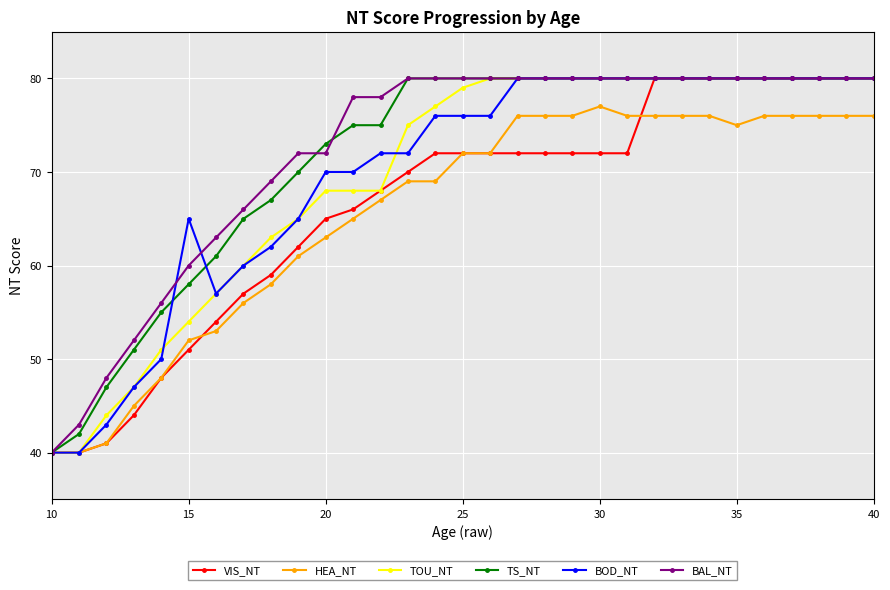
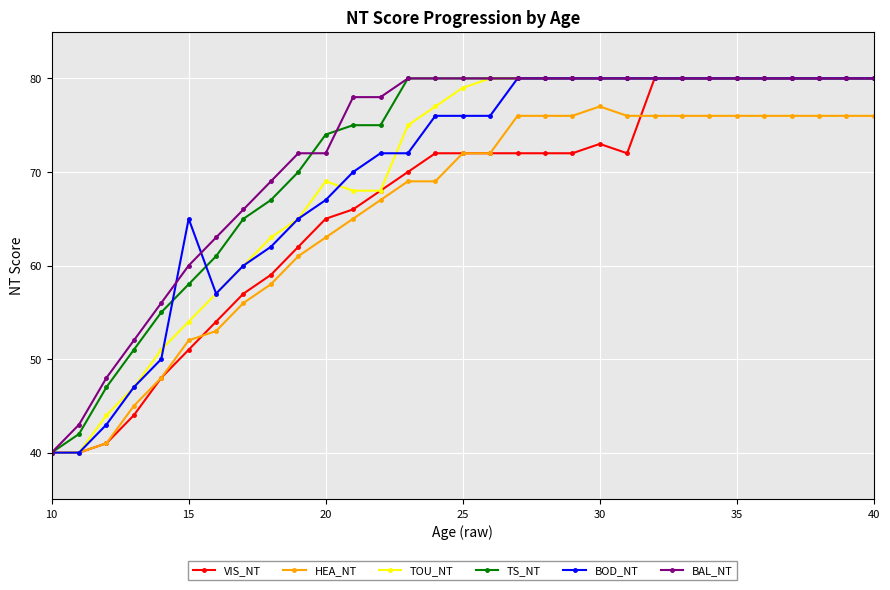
TOU_NT, 20: 68 -> 69
TS_NT, 20: 73 -> 74
BOD_NT, 20: 70 -> 67
VIS_NT, 30: 72 -> 73
HEA_NT, 35: 75 -> 76
